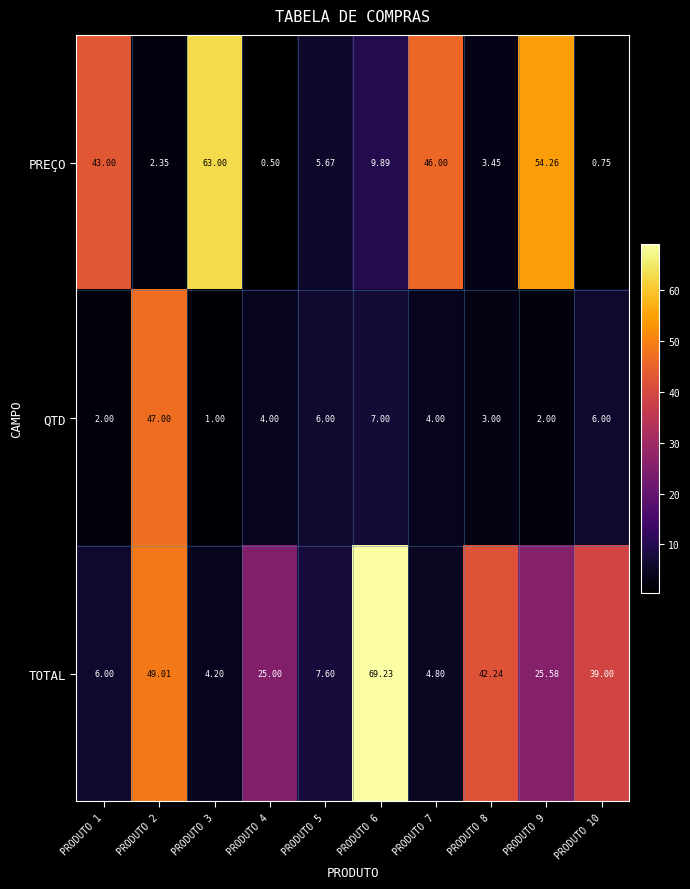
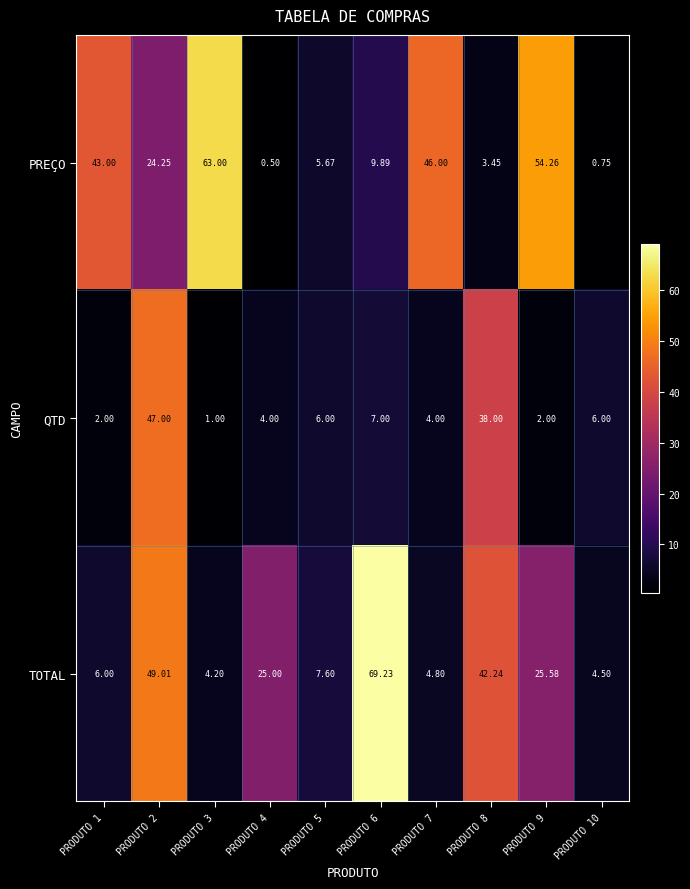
PREÇO, PRODUTO 2: 2.35 -> 24.25
QTD, PRODUTO 8: 3.00 -> 38.00
TOTAL, PRODUTO 10: 39.00 -> 4.50
